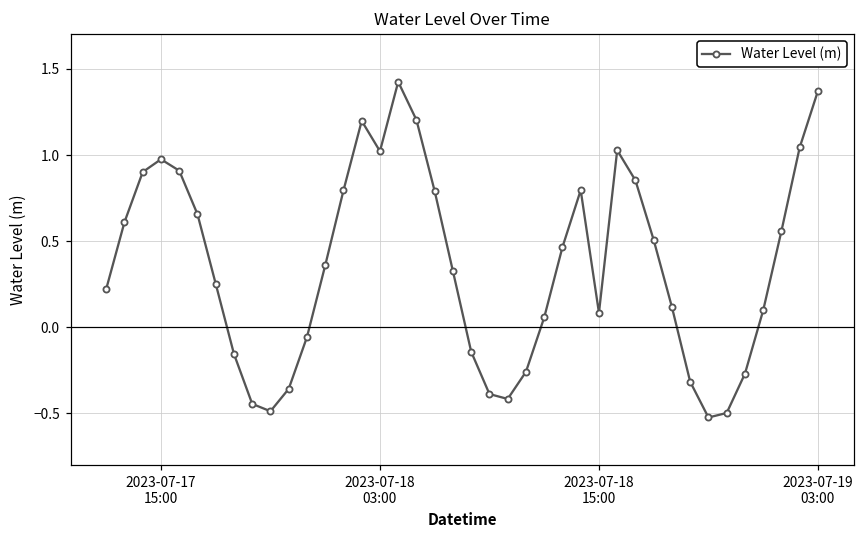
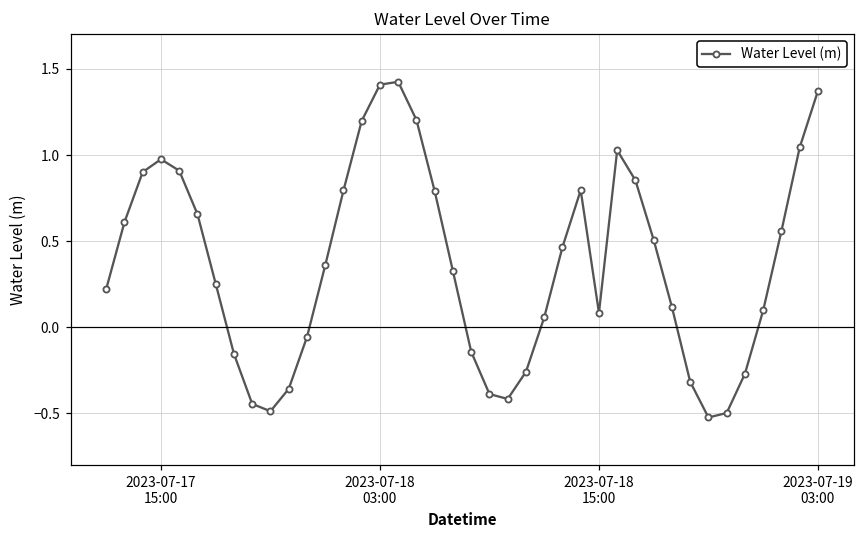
2023-07-18 03:00: 1.02 -> 1.41
